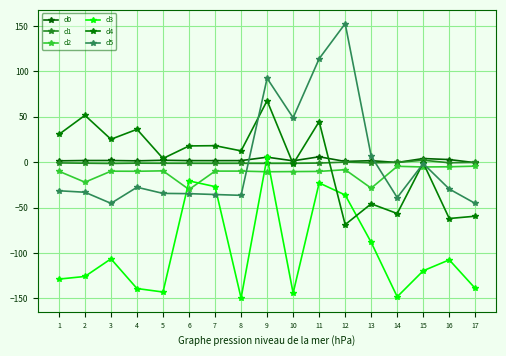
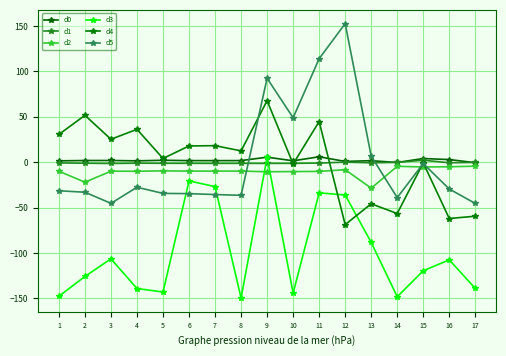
d3, 1: -130 -> -150
d2, 6: -30 -> -10
d3, 11: -20 -> -30
